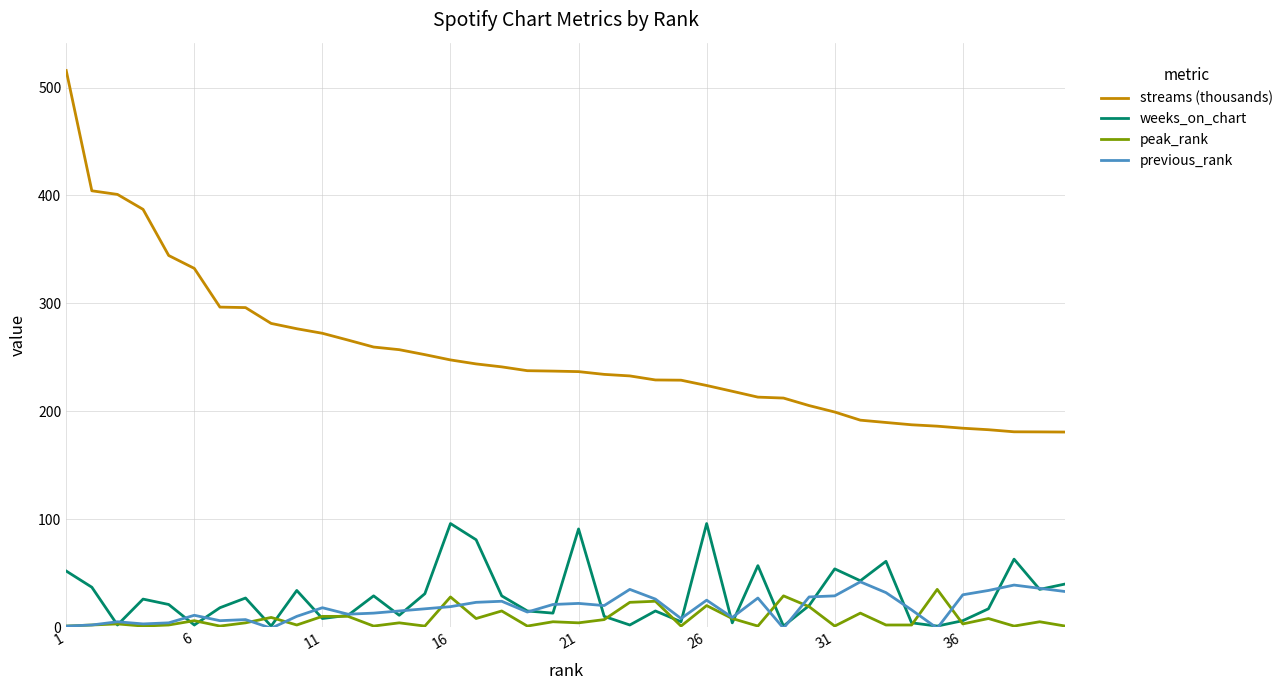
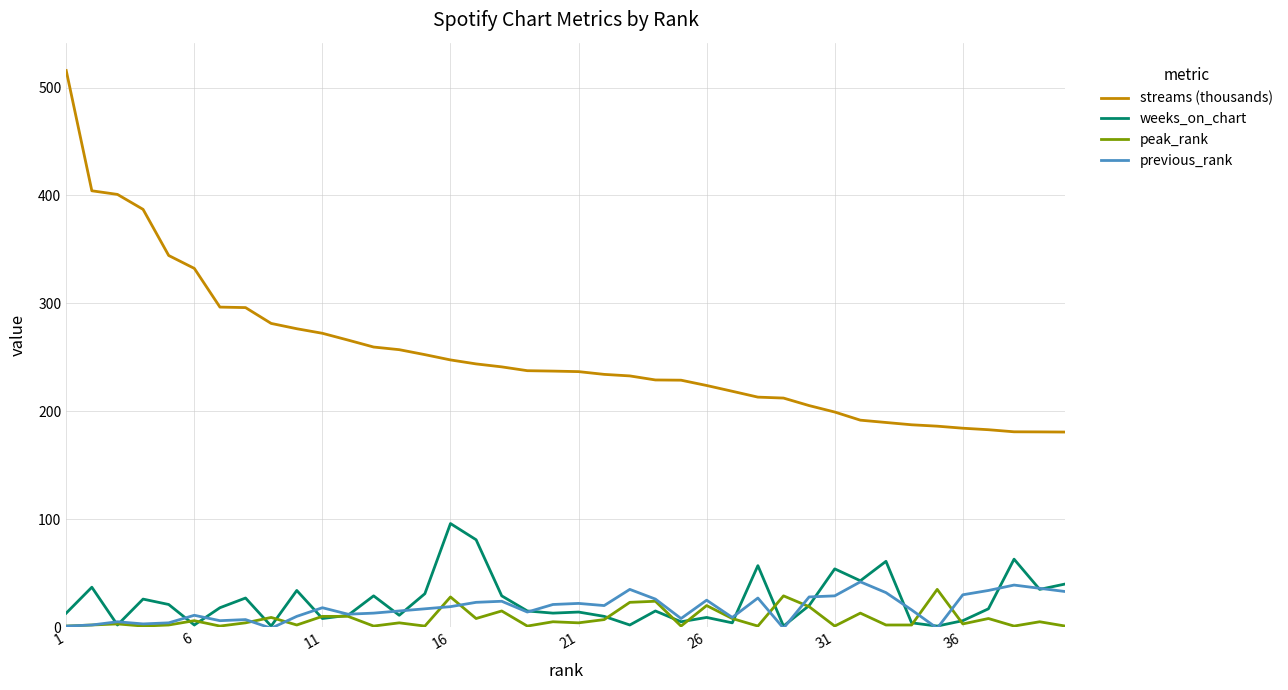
weeks_on_chart, 1: 52 -> 13
weeks_on_chart, 21: 91 -> 14
weeks_on_chart, 26: 96 -> 9
